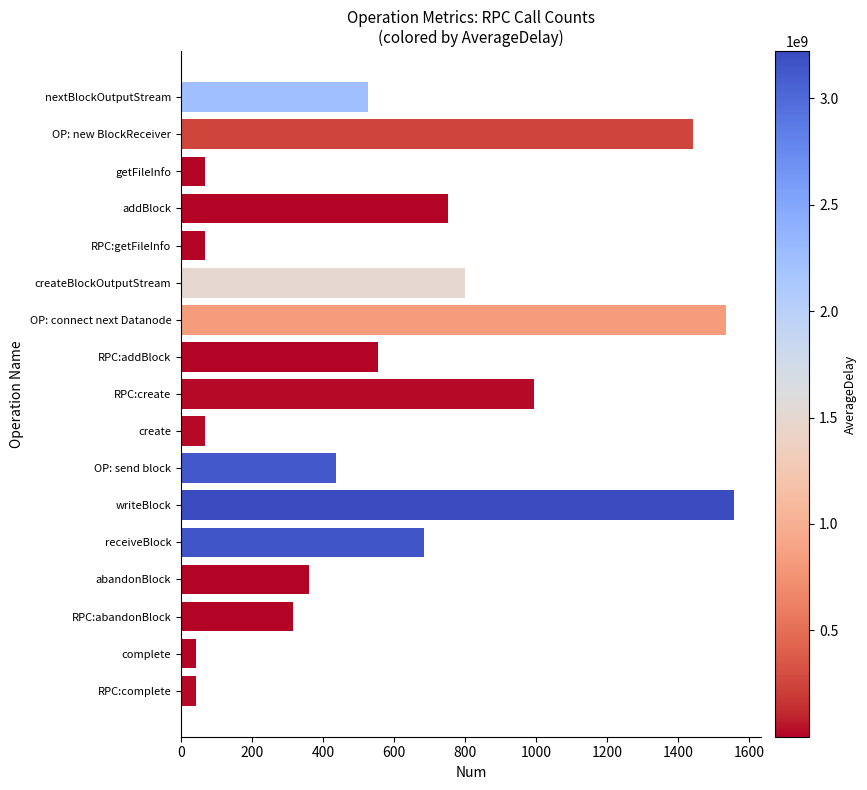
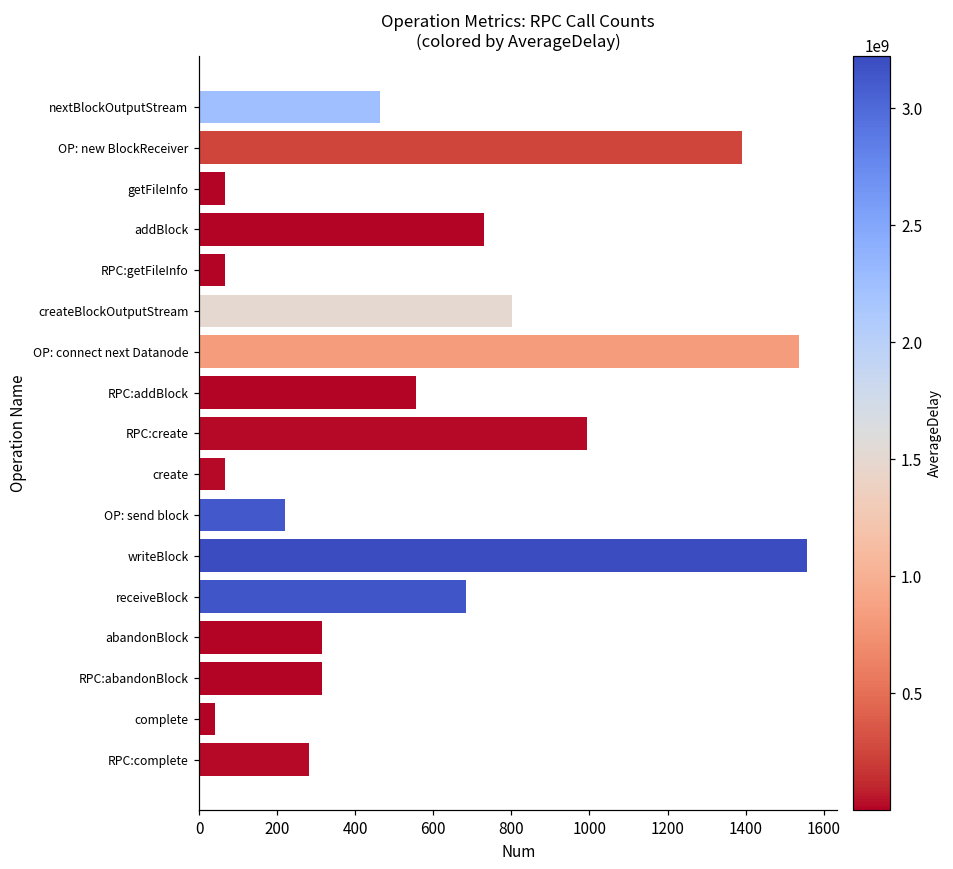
nextBlockOutputStream: 530 -> 460
OP: new BlockReceiver: 1440 -> 1390
addBlock: 750 -> 730
OP: send block: 440 -> 220
abandonBlock: 360 -> 320
RPC:complete: 40 -> 280
